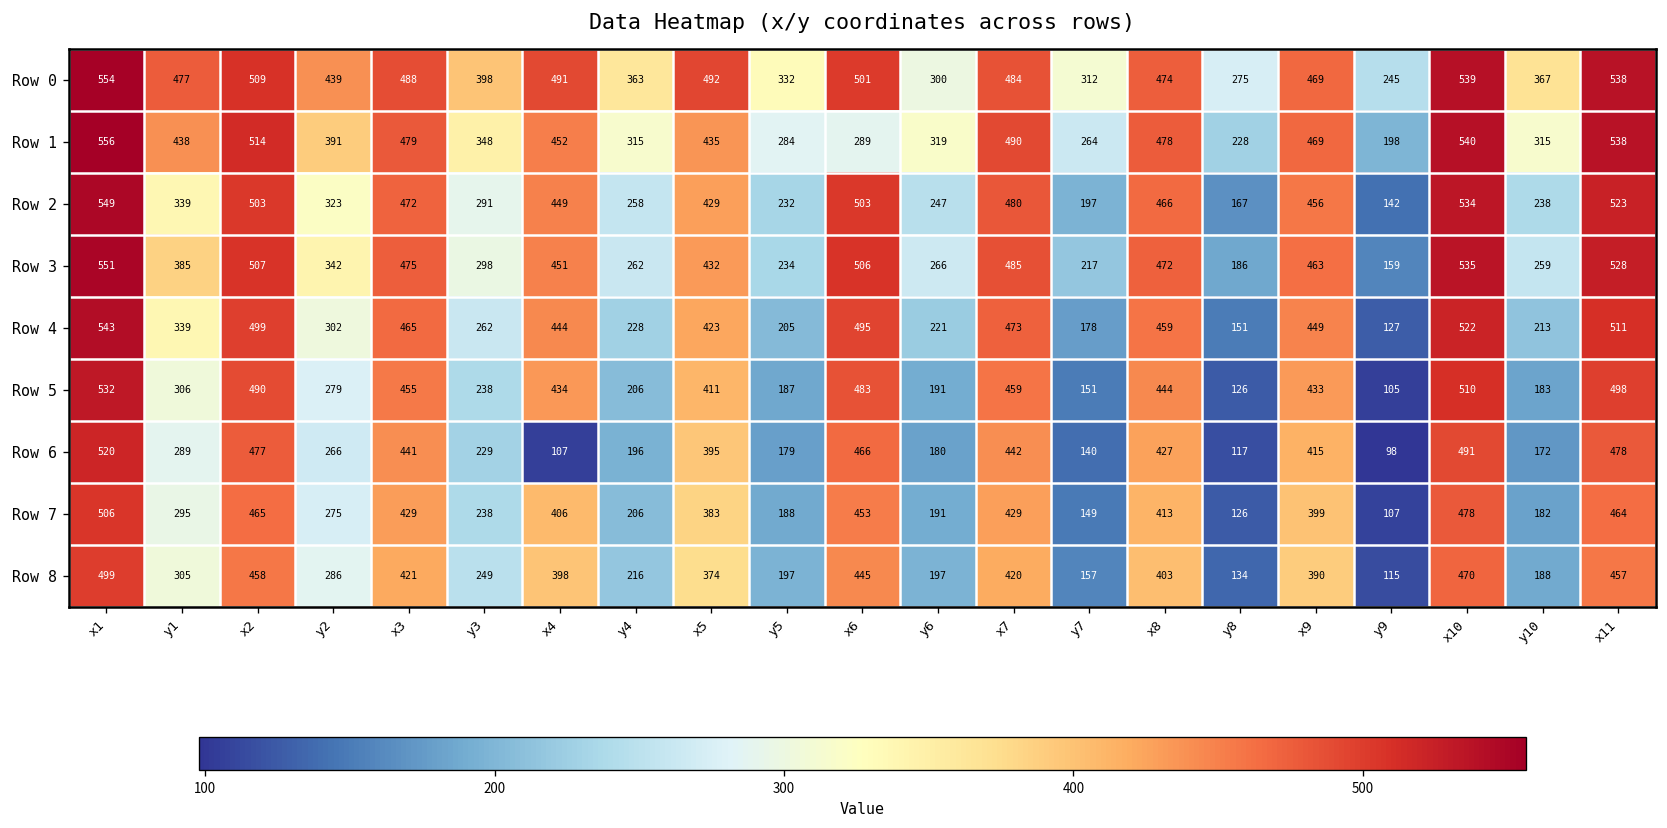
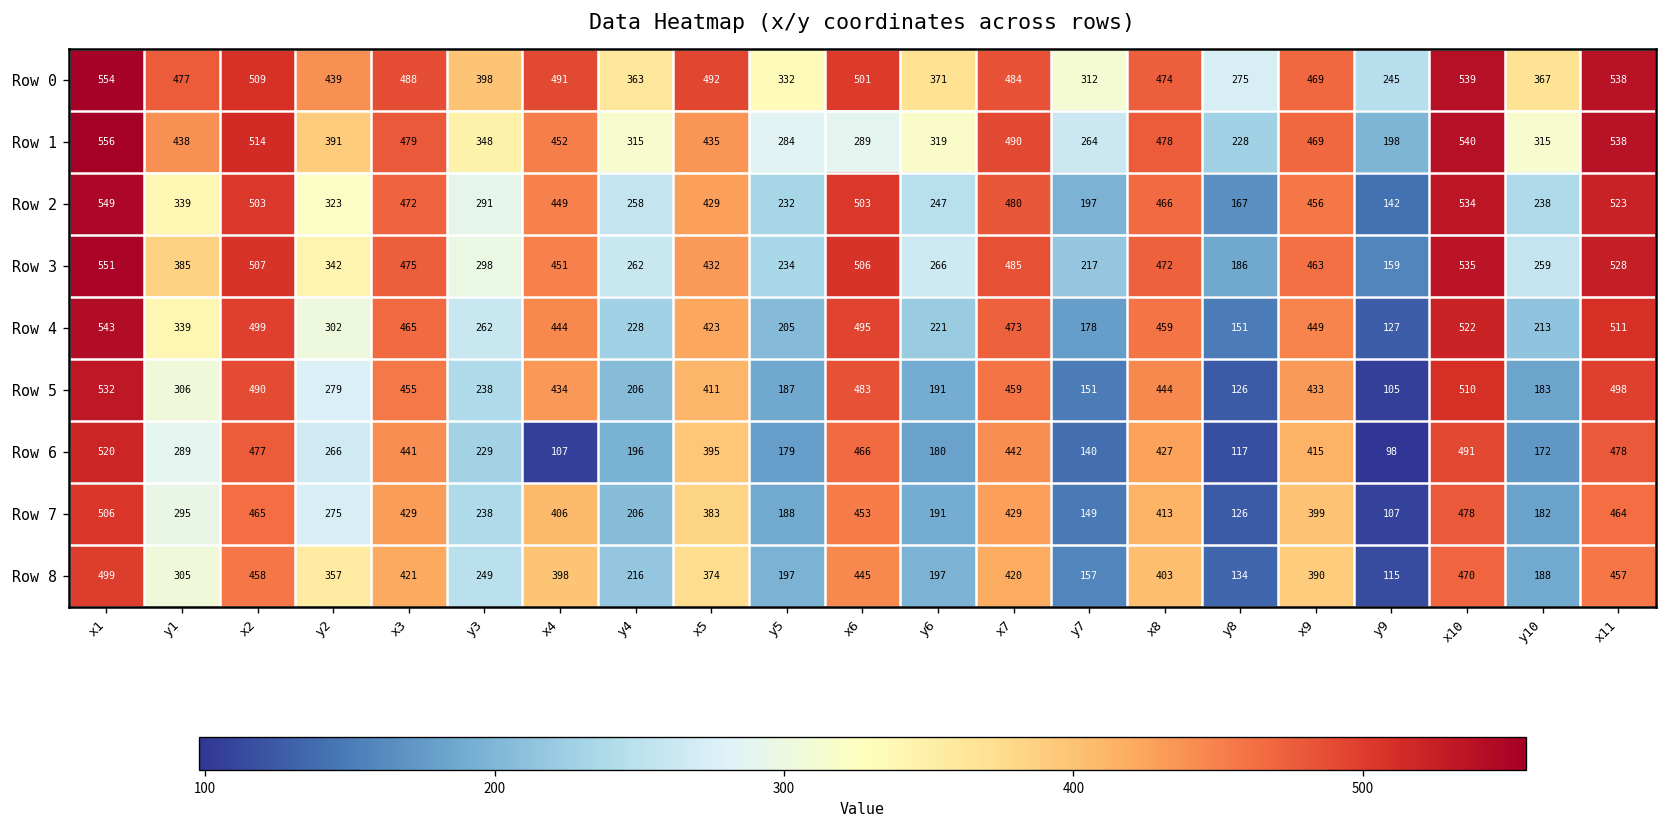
Row 0, y6: 300 -> 371
Row 8, y2: 286 -> 357
